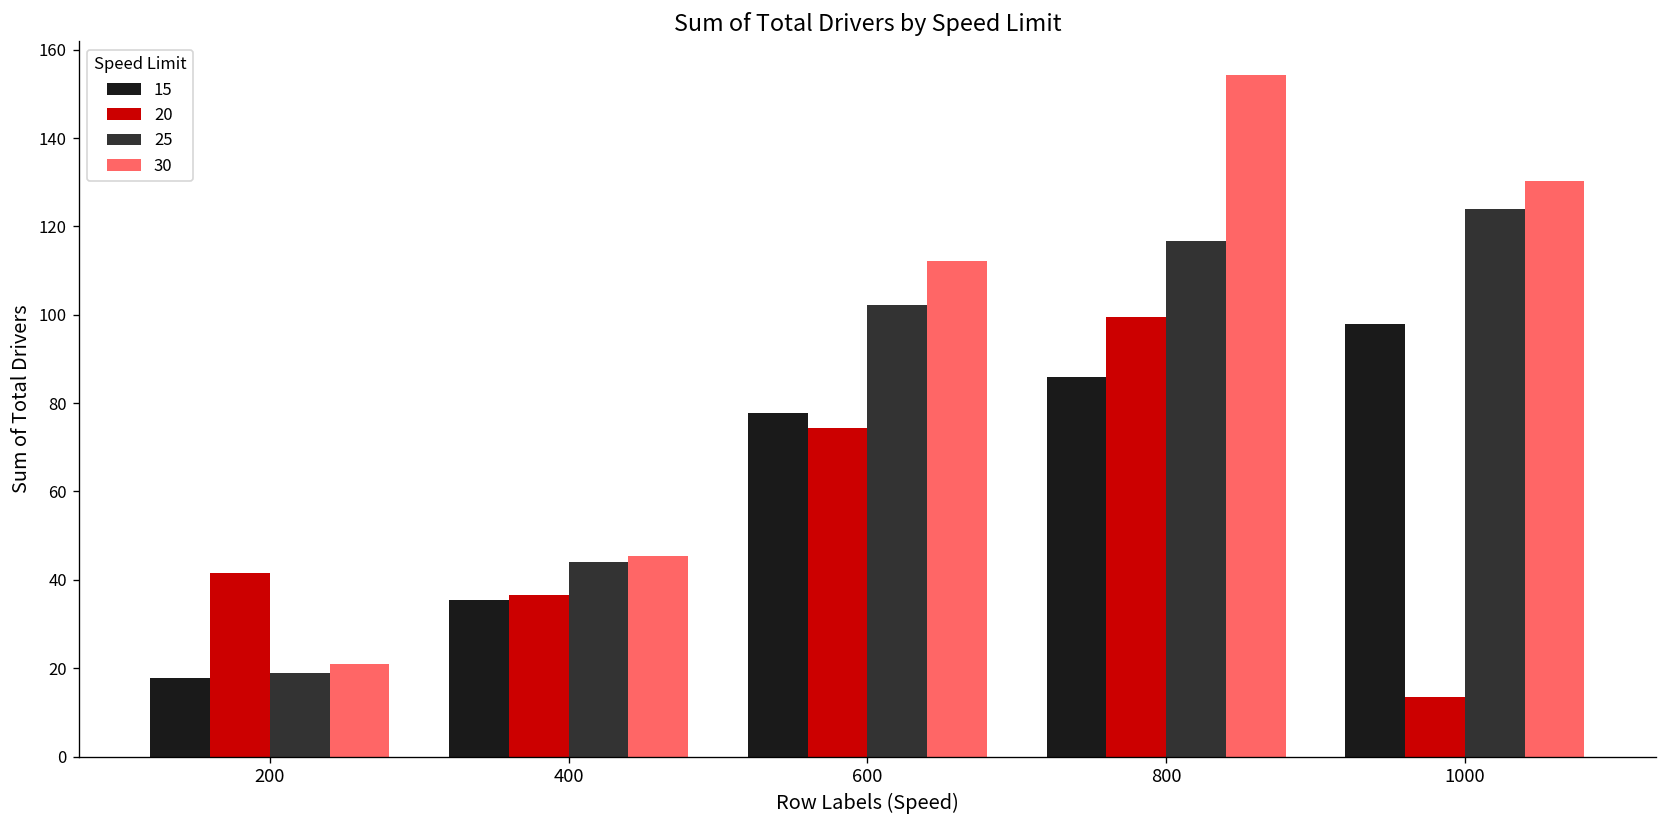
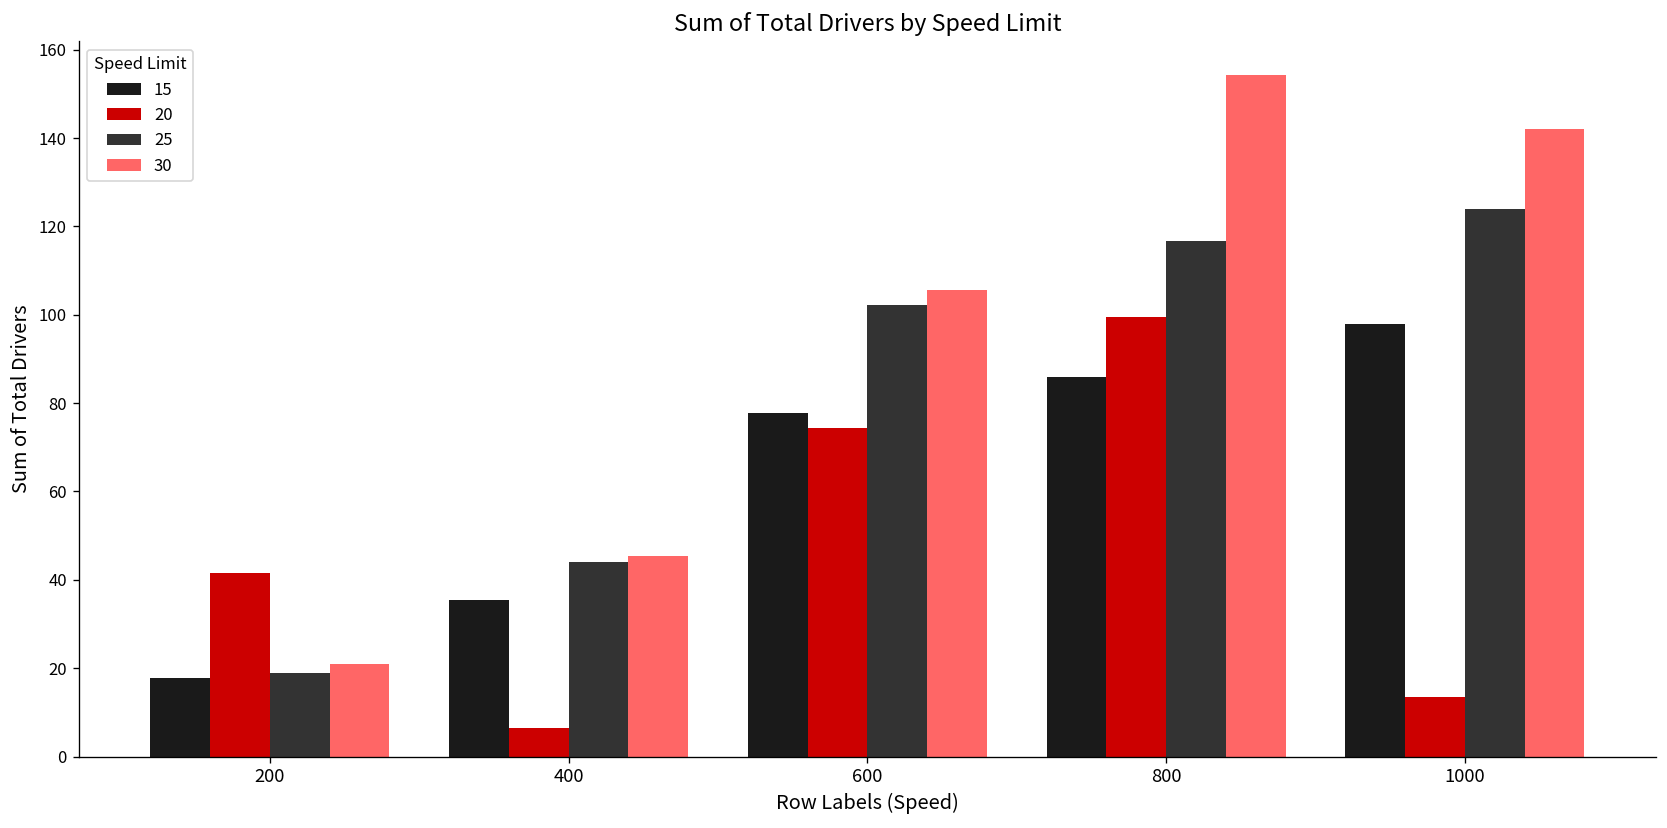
20, 400: 37 -> 7
30, 600: 112 -> 106
30, 1000: 130 -> 142
